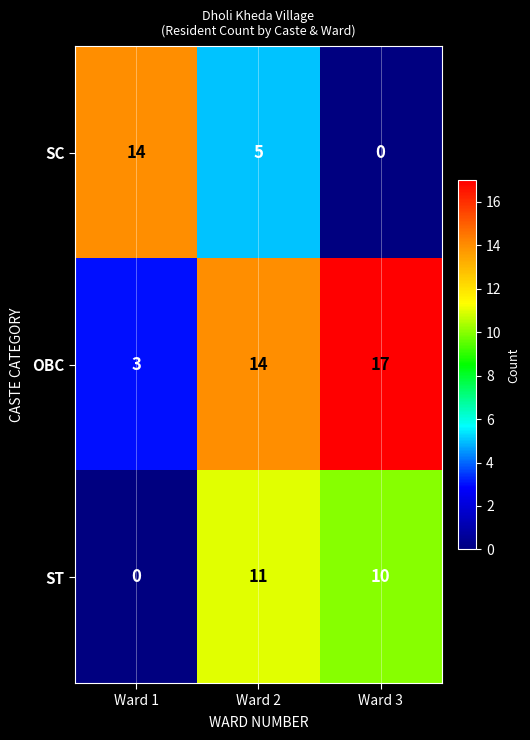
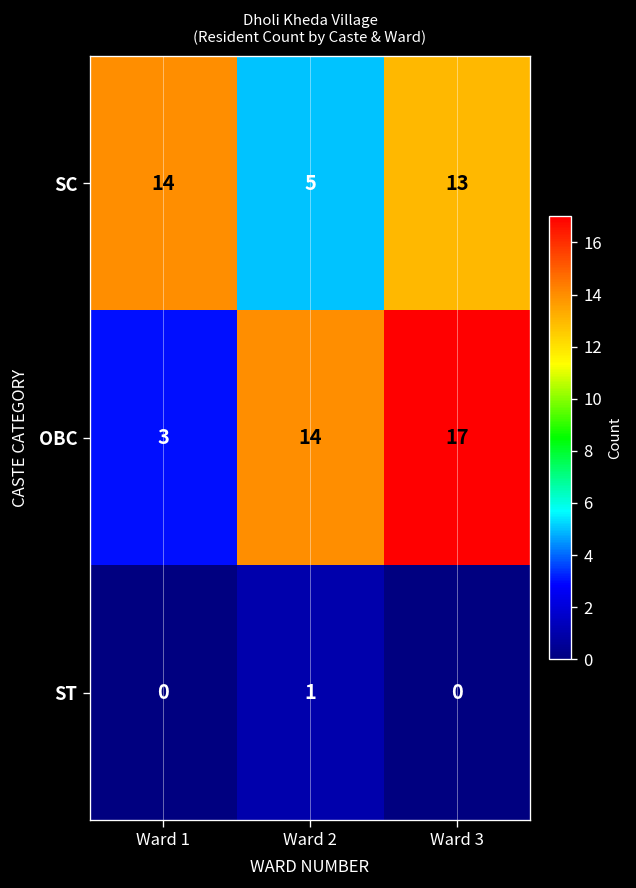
SC, Ward 3: 0 -> 13
ST, Ward 2: 11 -> 1
ST, Ward 3: 10 -> 0
